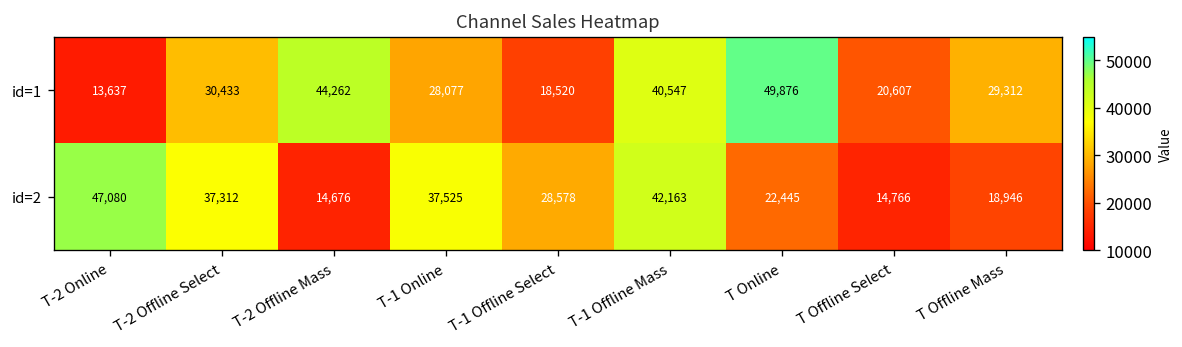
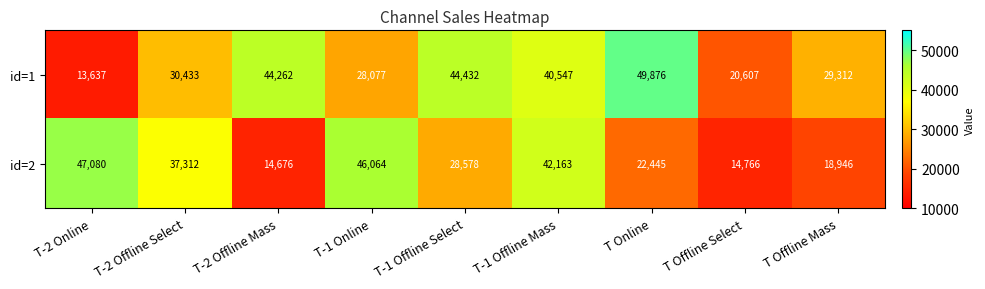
id=1, T-1 Offline Select: 18,520 -> 44,432
id=2, T-1 Online: 37,525 -> 46,064
